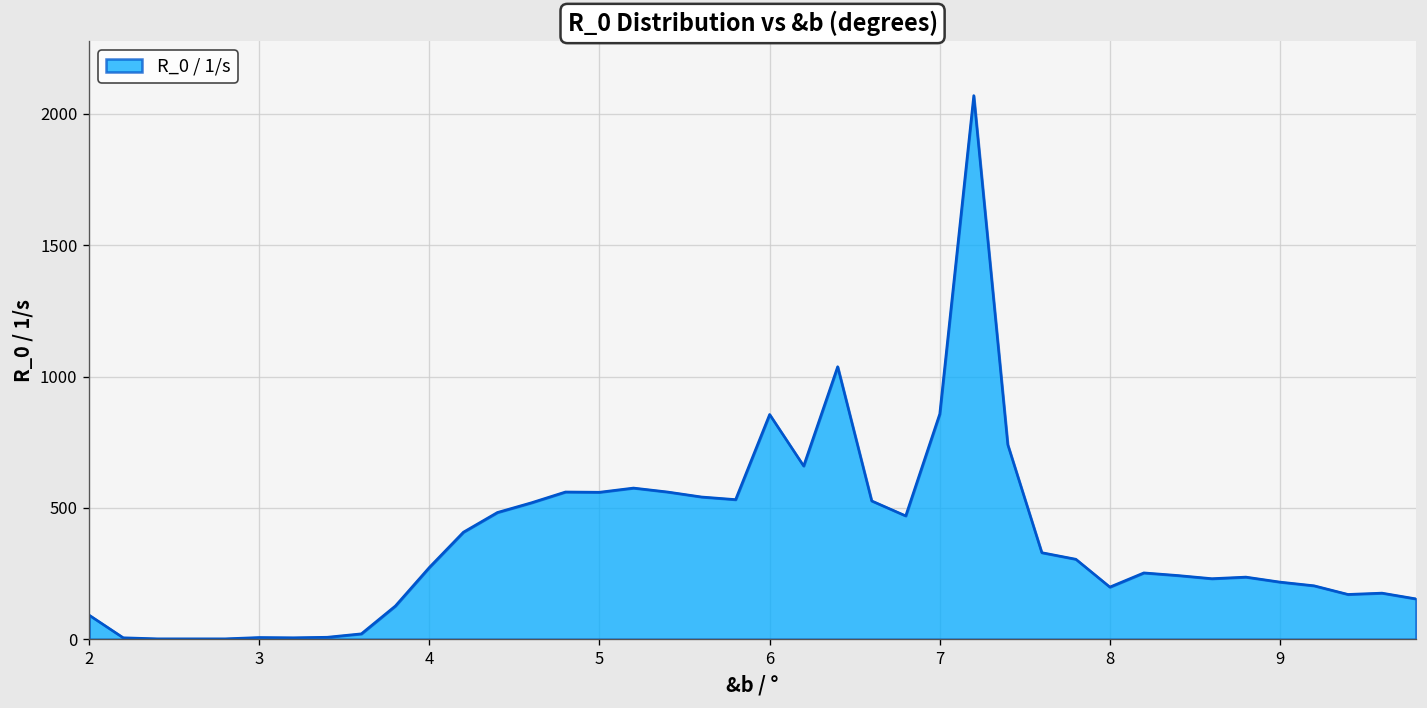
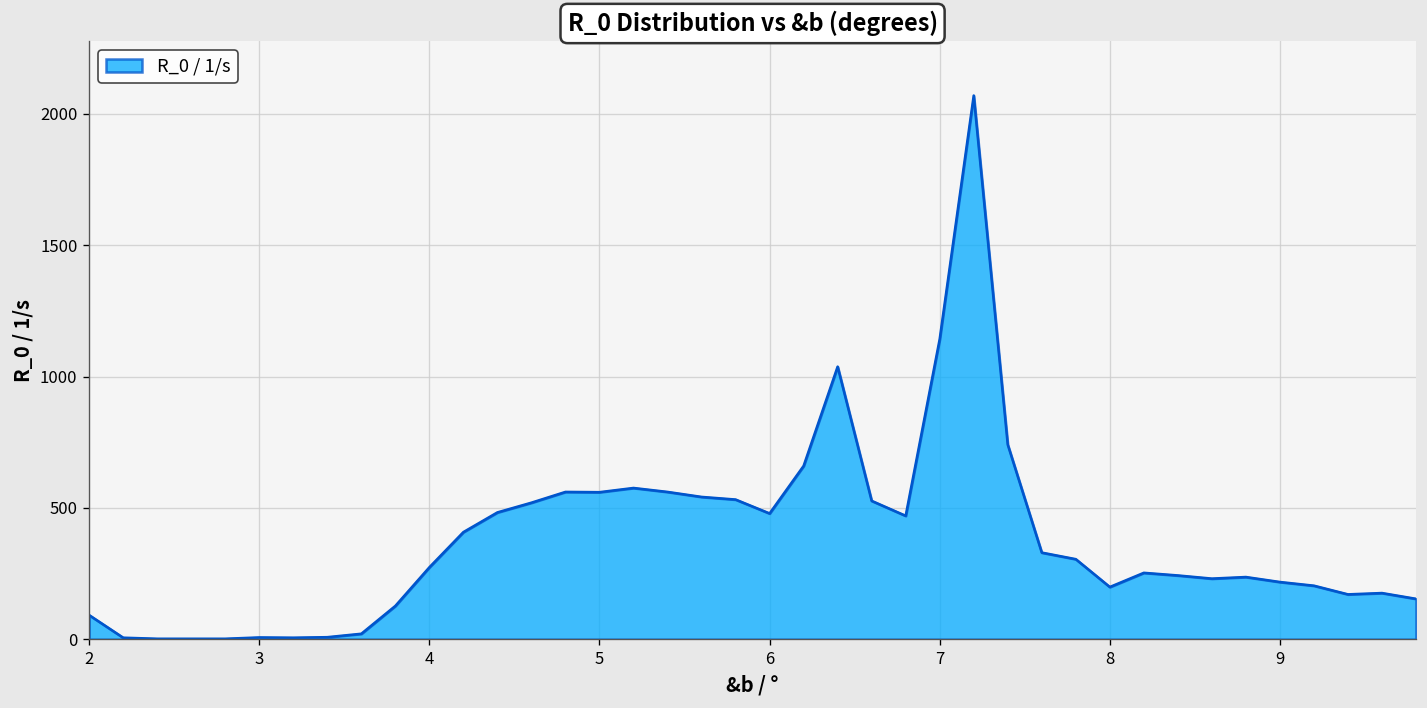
6: 860 -> 480
7: 860 -> 1140
